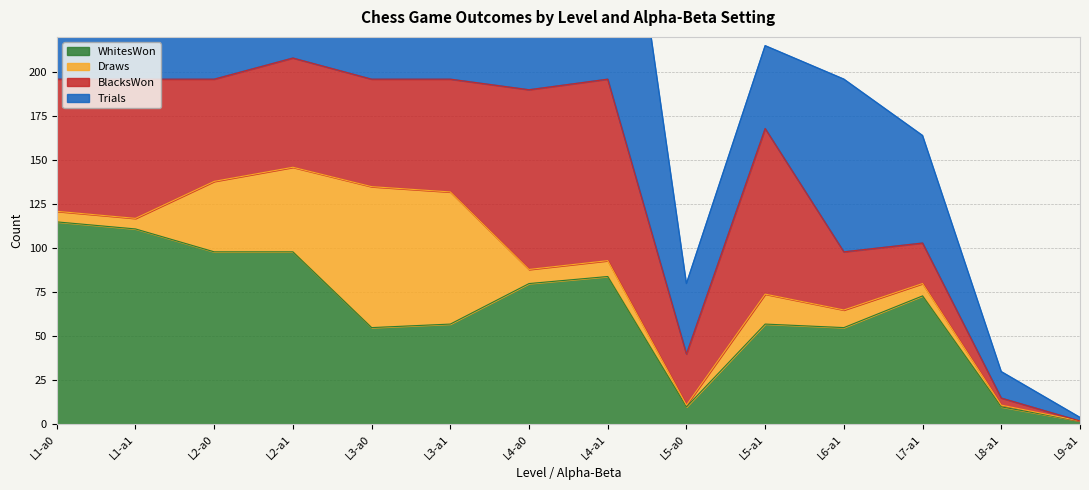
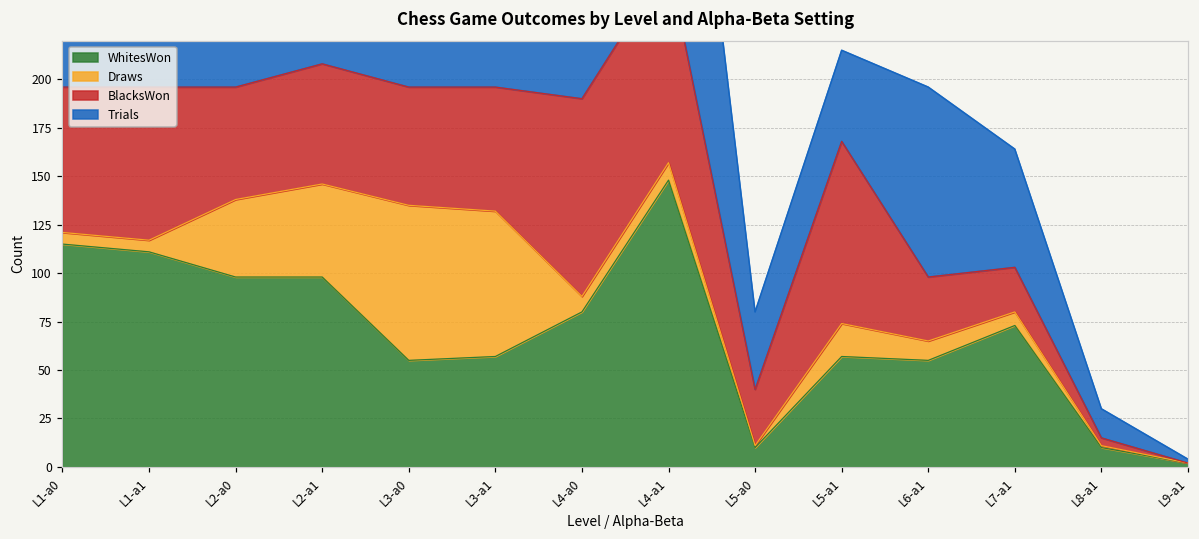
WhitesWon, L4-a1: 84 -> 148
